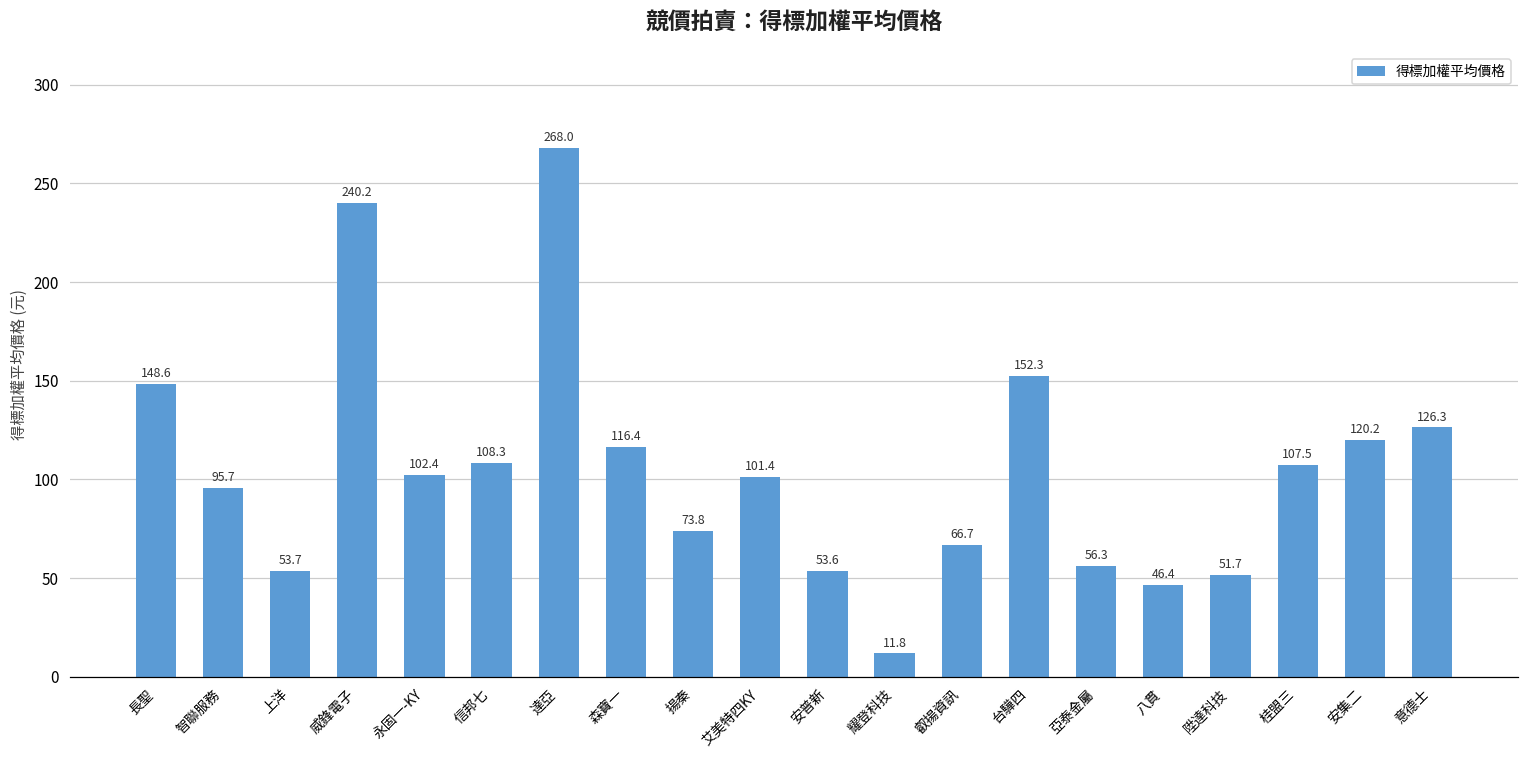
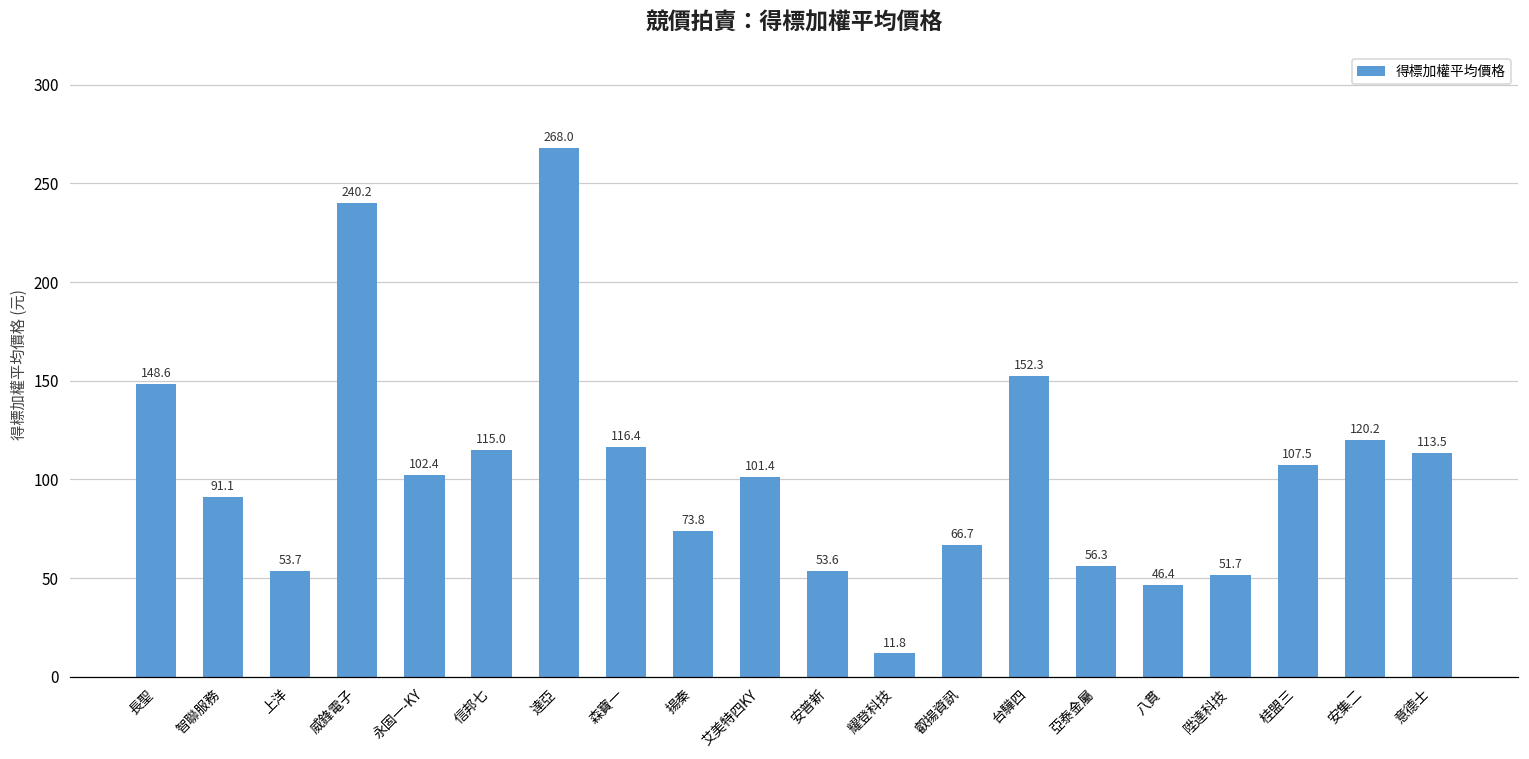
智聯服務: 95.7 -> 91.1
信邦七: 108.3 -> 115.0
意德士: 126.3 -> 113.5
